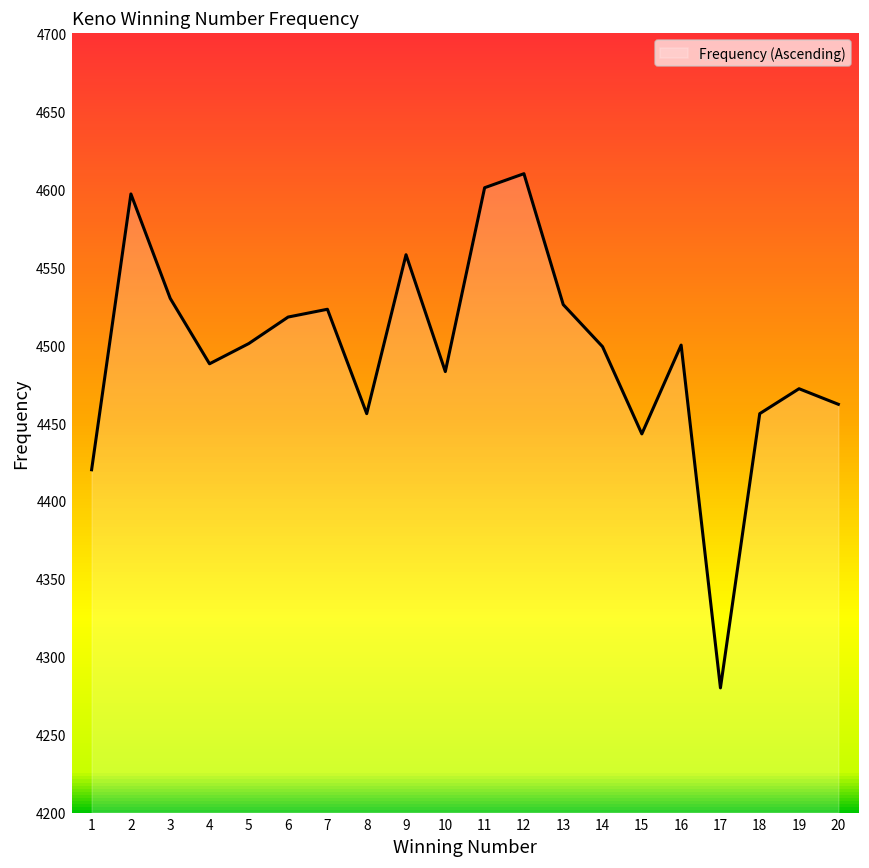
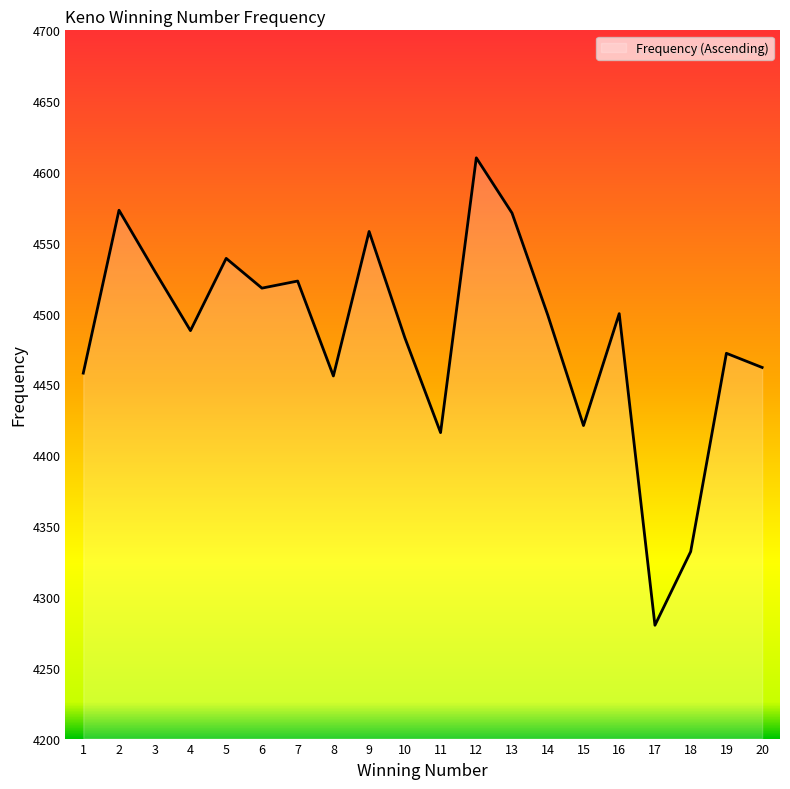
1: 4420 -> 4458
2: 4597 -> 4573
5: 4501 -> 4539
11: 4601 -> 4416
13: 4526 -> 4571
15: 4443 -> 4421
18: 4456 -> 4332
